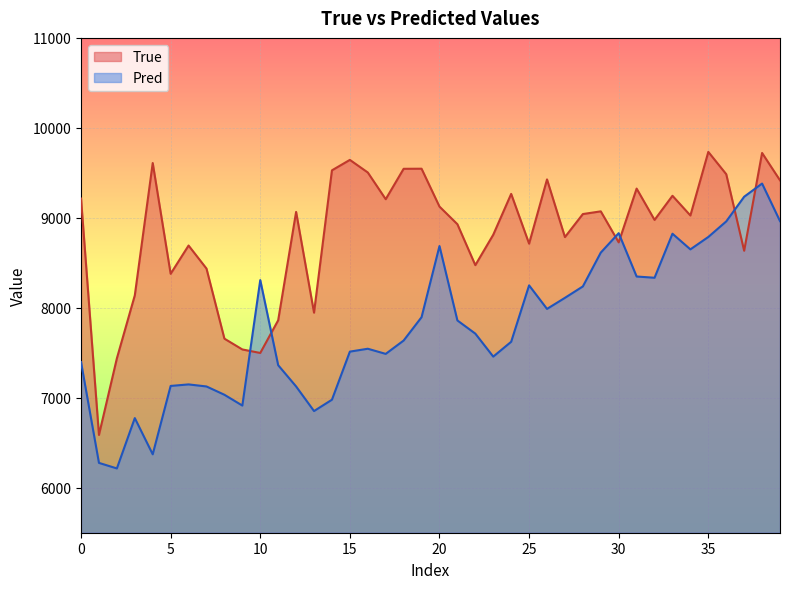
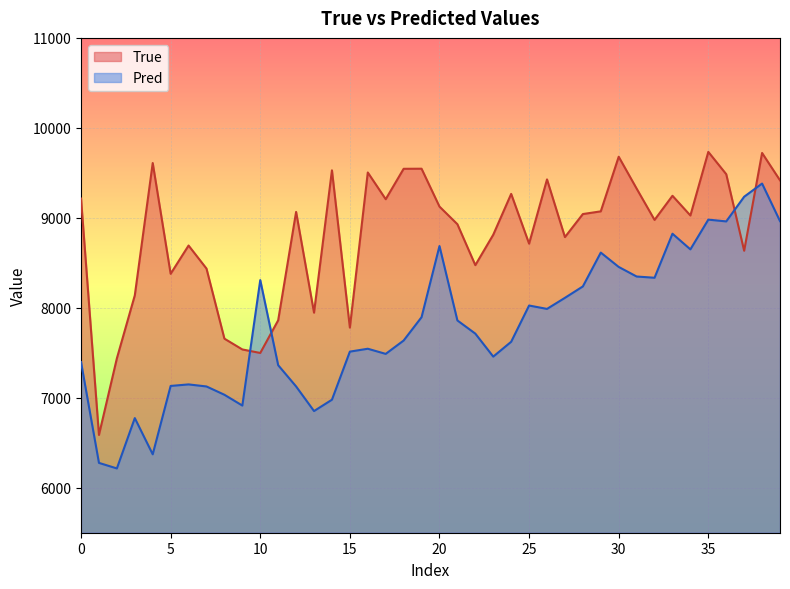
True, 15: 9600 -> 7800
Pred, 25: 8200 -> 8000
True, 30: 8700 -> 9700
Pred, 30: 8800 -> 8500
Pred, 35: 8800 -> 9000
